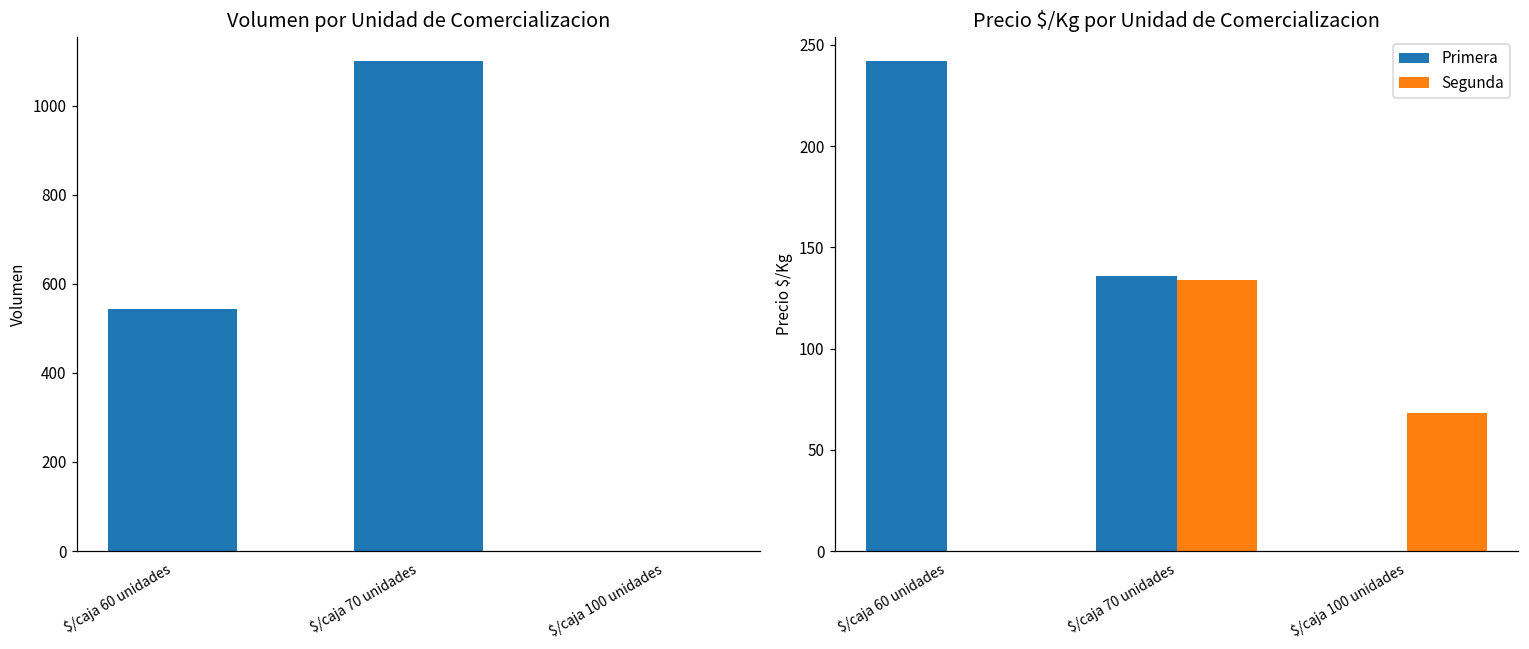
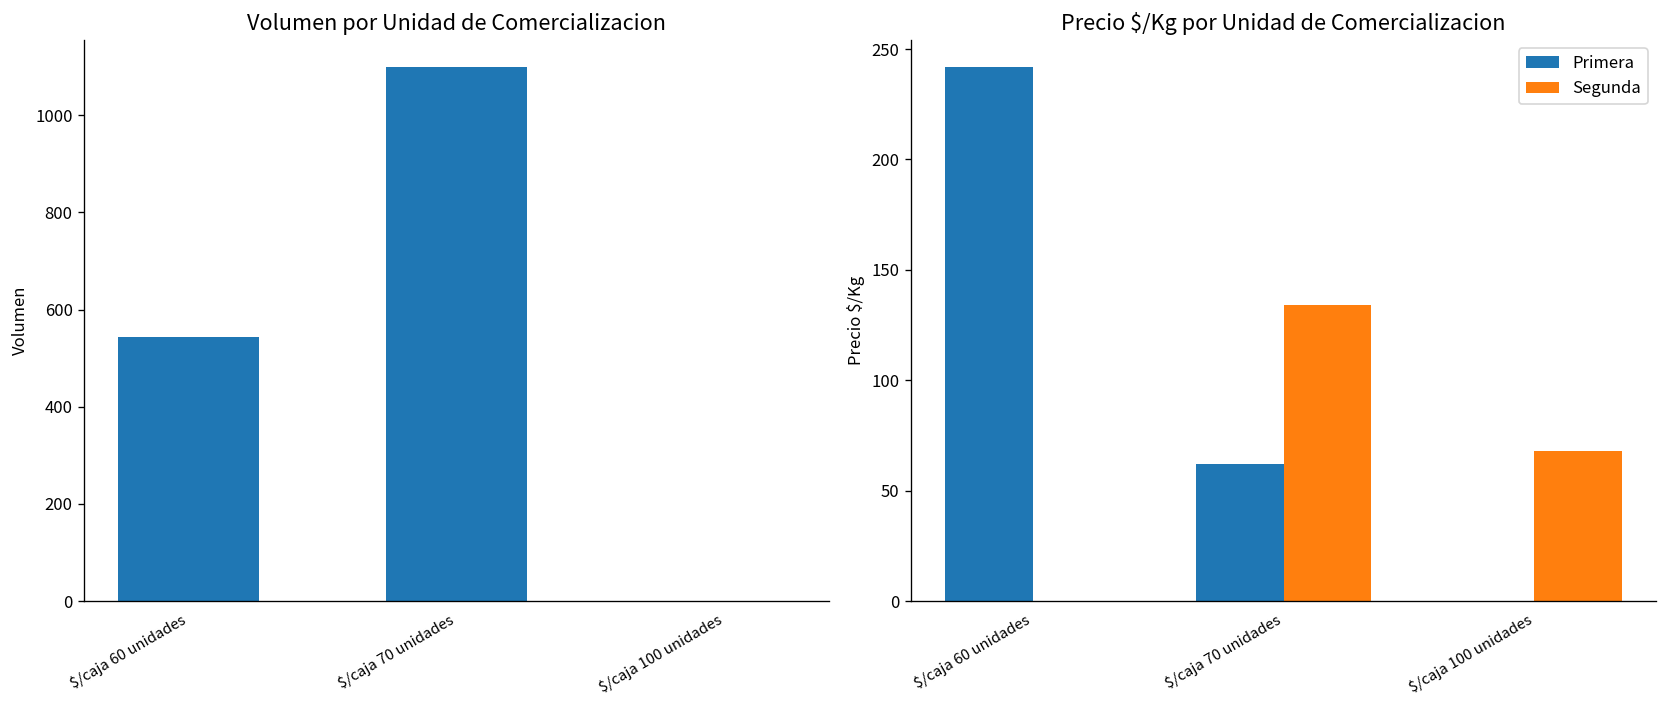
Precio $/Kg por Unidad de Comercializacion, Primera, $/caja 70 unidades: 136 -> 62
